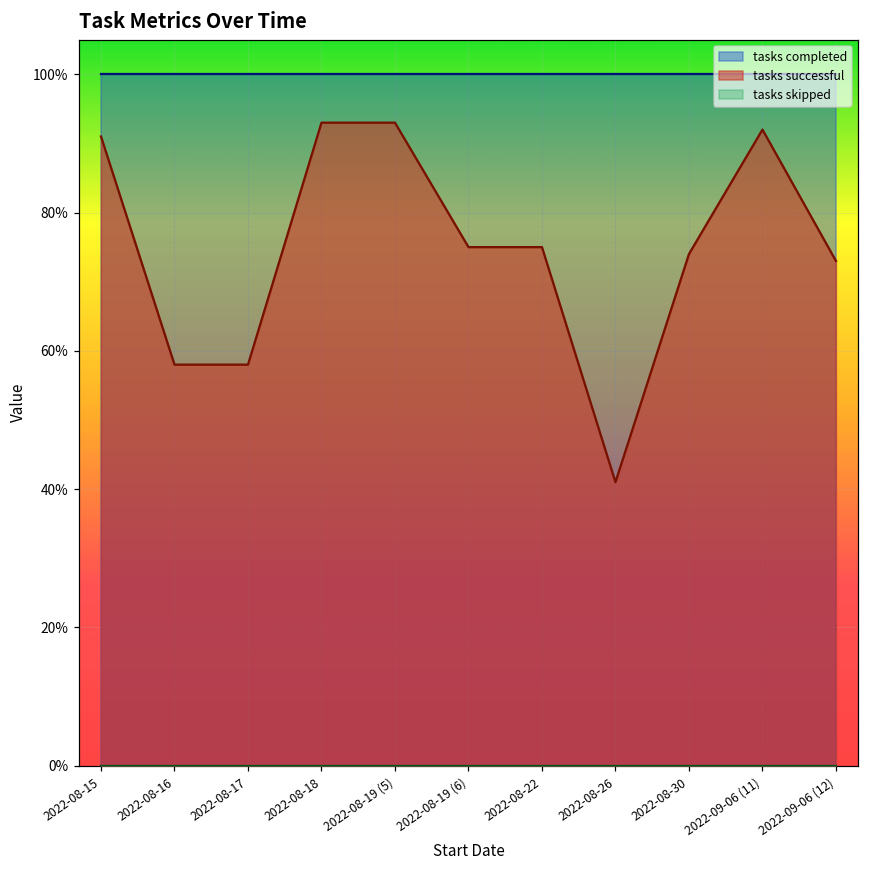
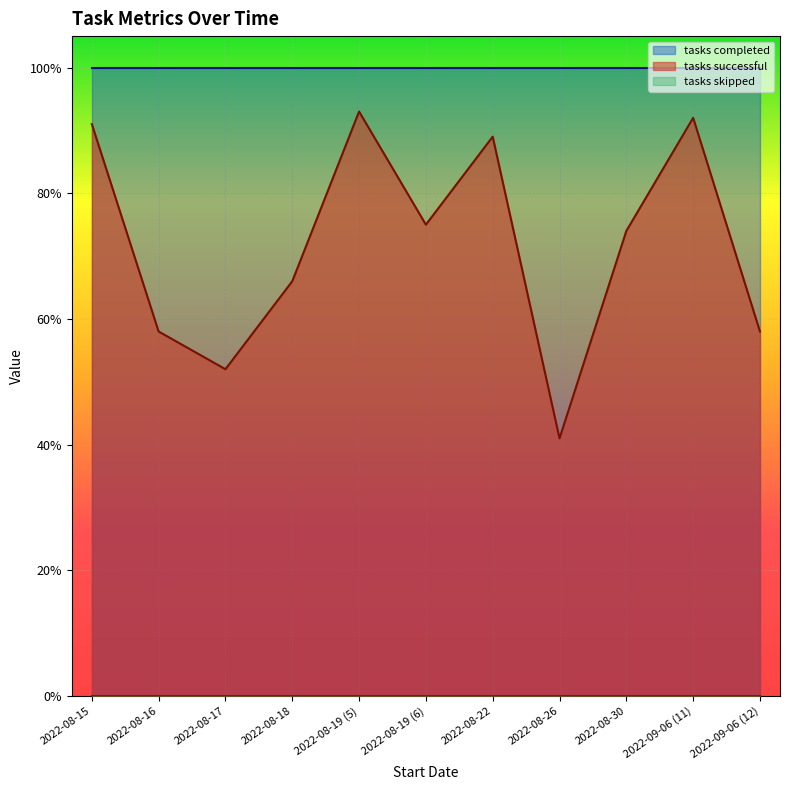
tasks successful, 2022-08-17: 58% -> 52%
tasks successful, 2022-08-18: 93% -> 66%
tasks successful, 2022-08-22: 75% -> 89%
tasks successful, 2022-09-06 (12): 73% -> 58%
